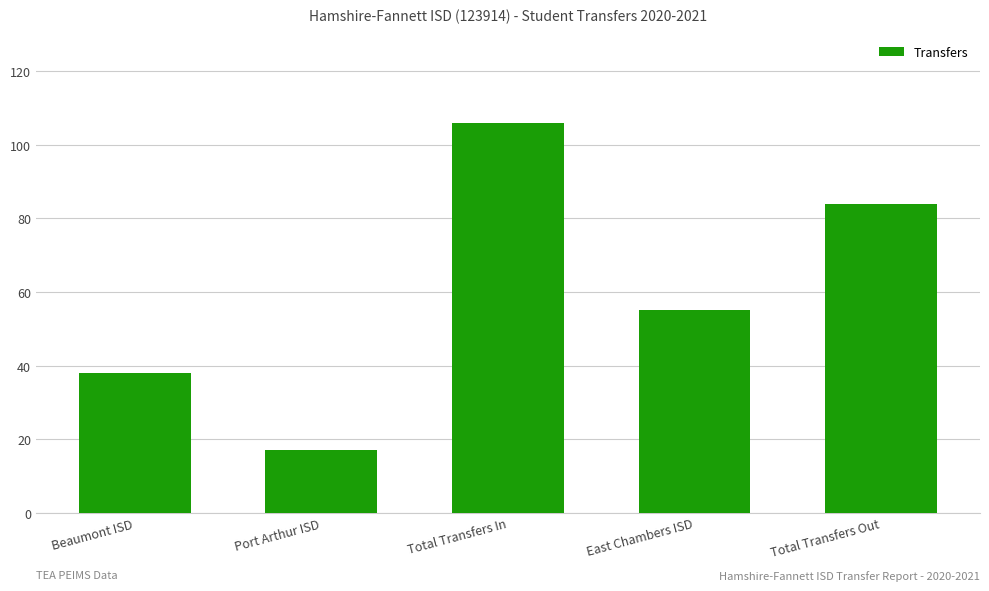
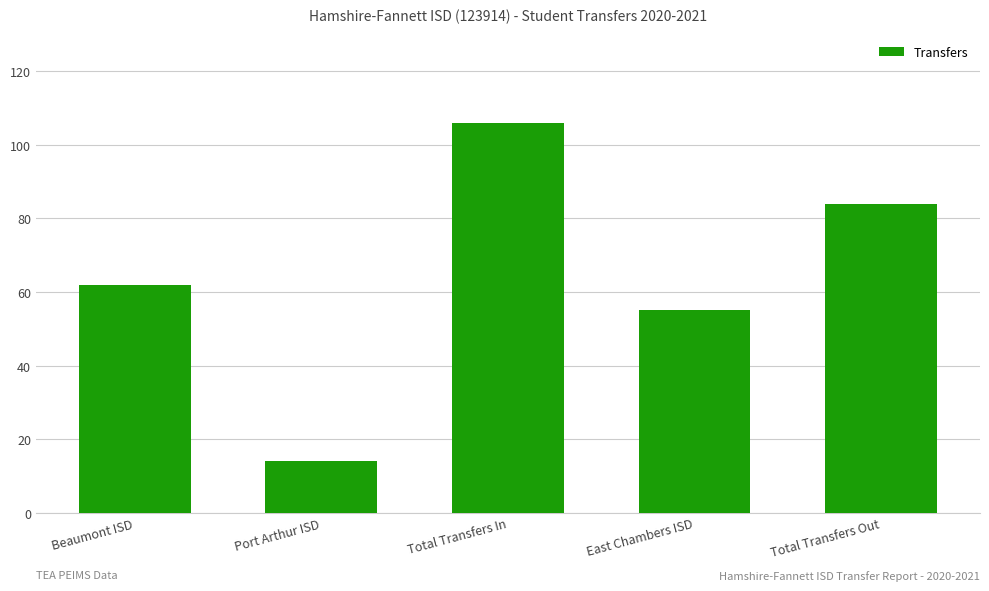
Beaumont ISD: 38 -> 62
Port Arthur ISD: 17 -> 14
